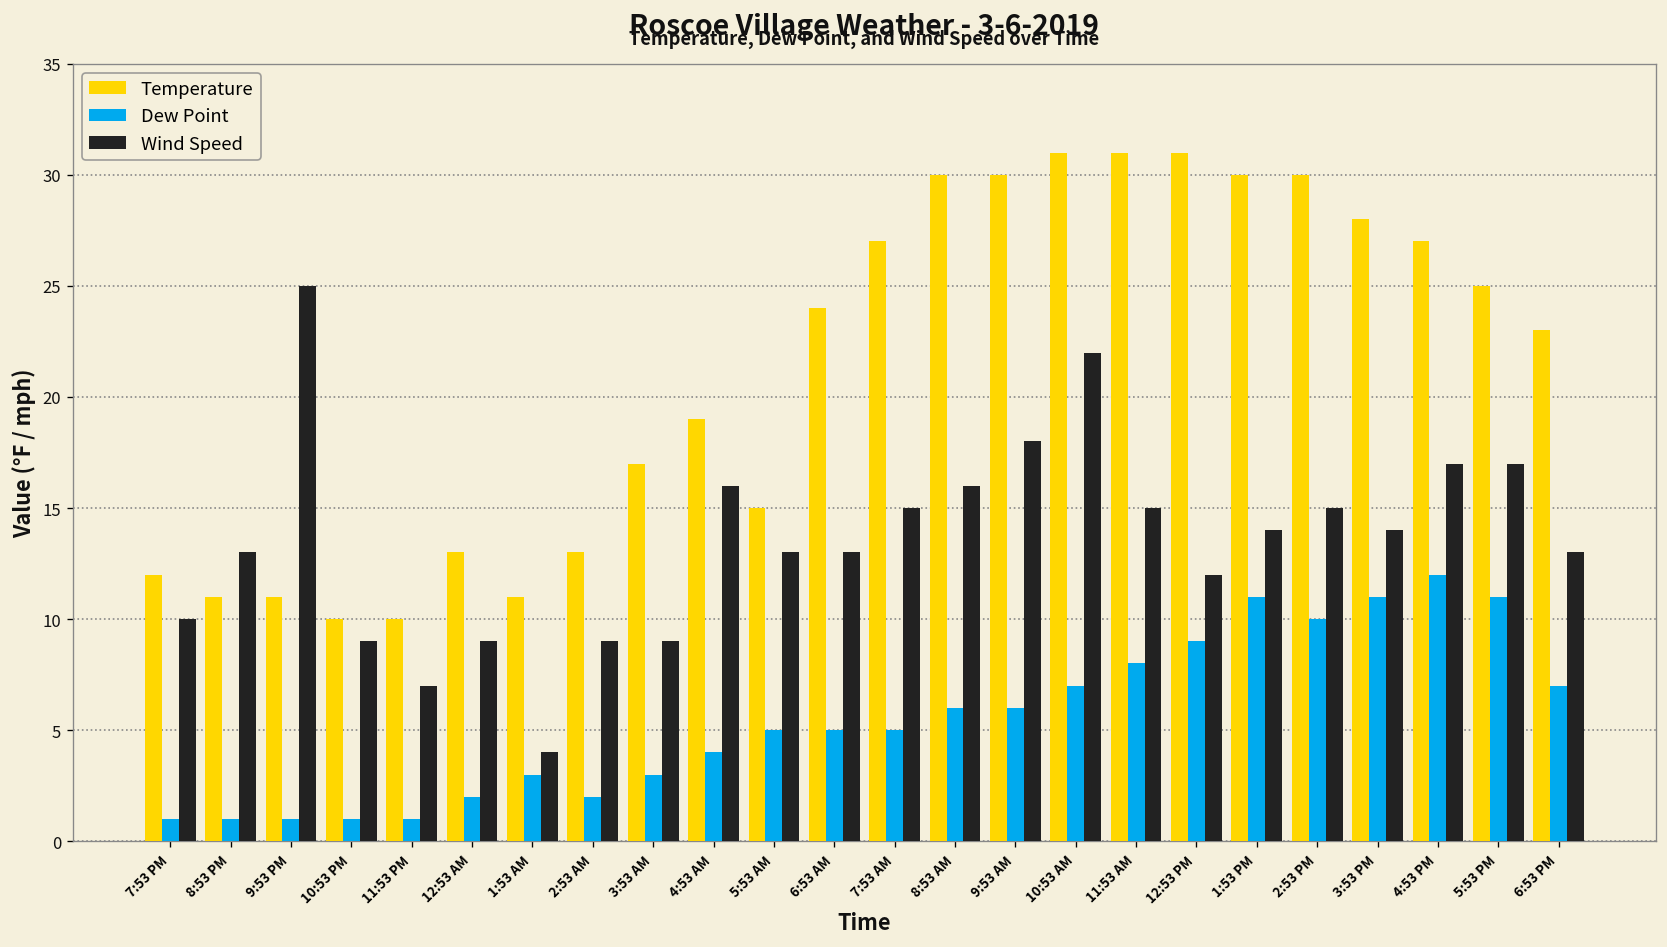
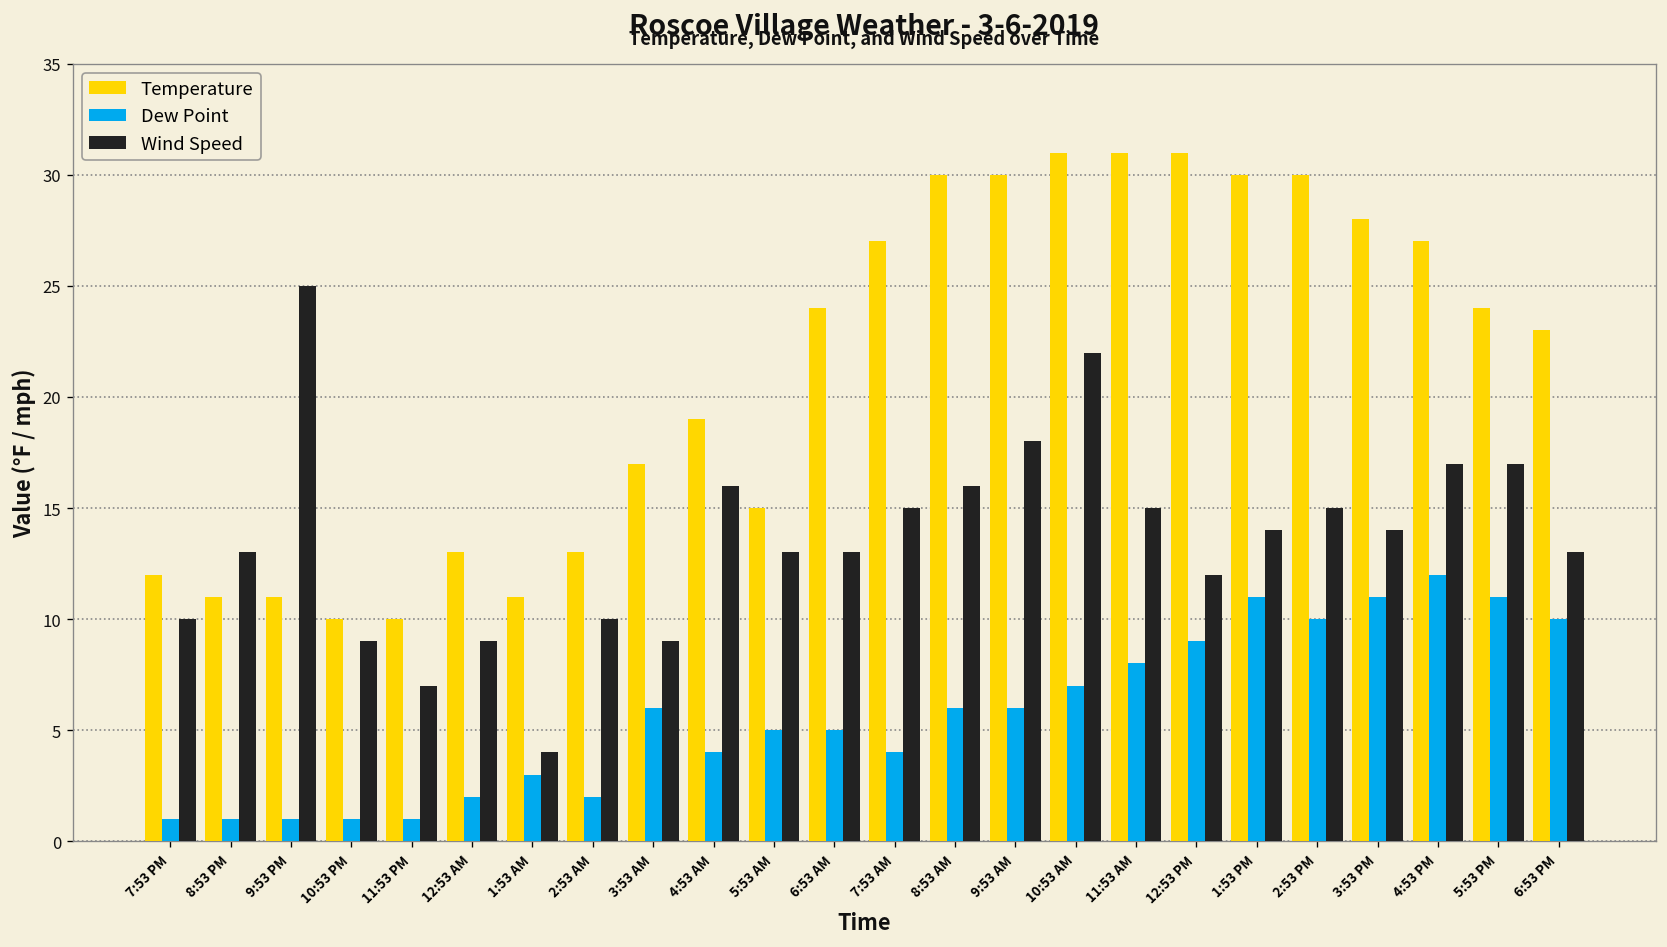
Wind Speed, 2:53 AM: 9 -> 10
Dew Point, 3:53 AM: 3 -> 6
Dew Point, 7:53 AM: 5 -> 4
Temperature, 5:53 PM: 25 -> 24
Dew Point, 6:53 PM: 7 -> 10
